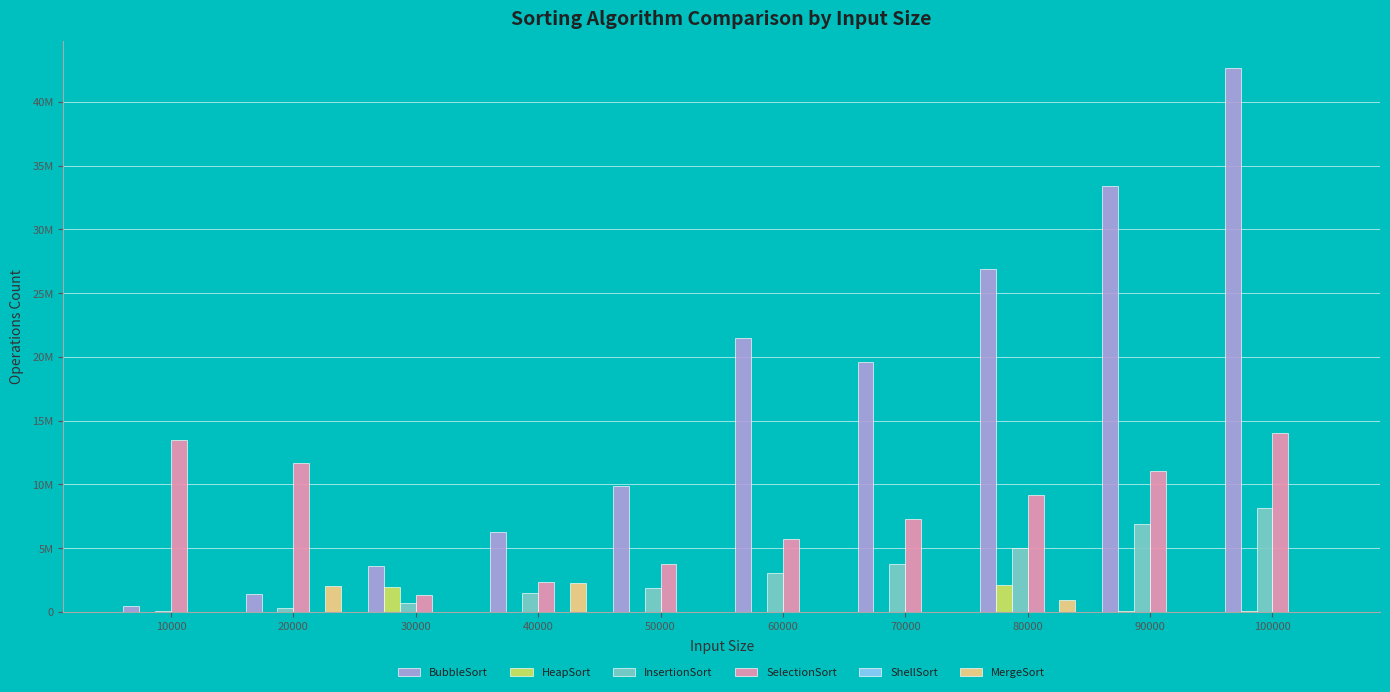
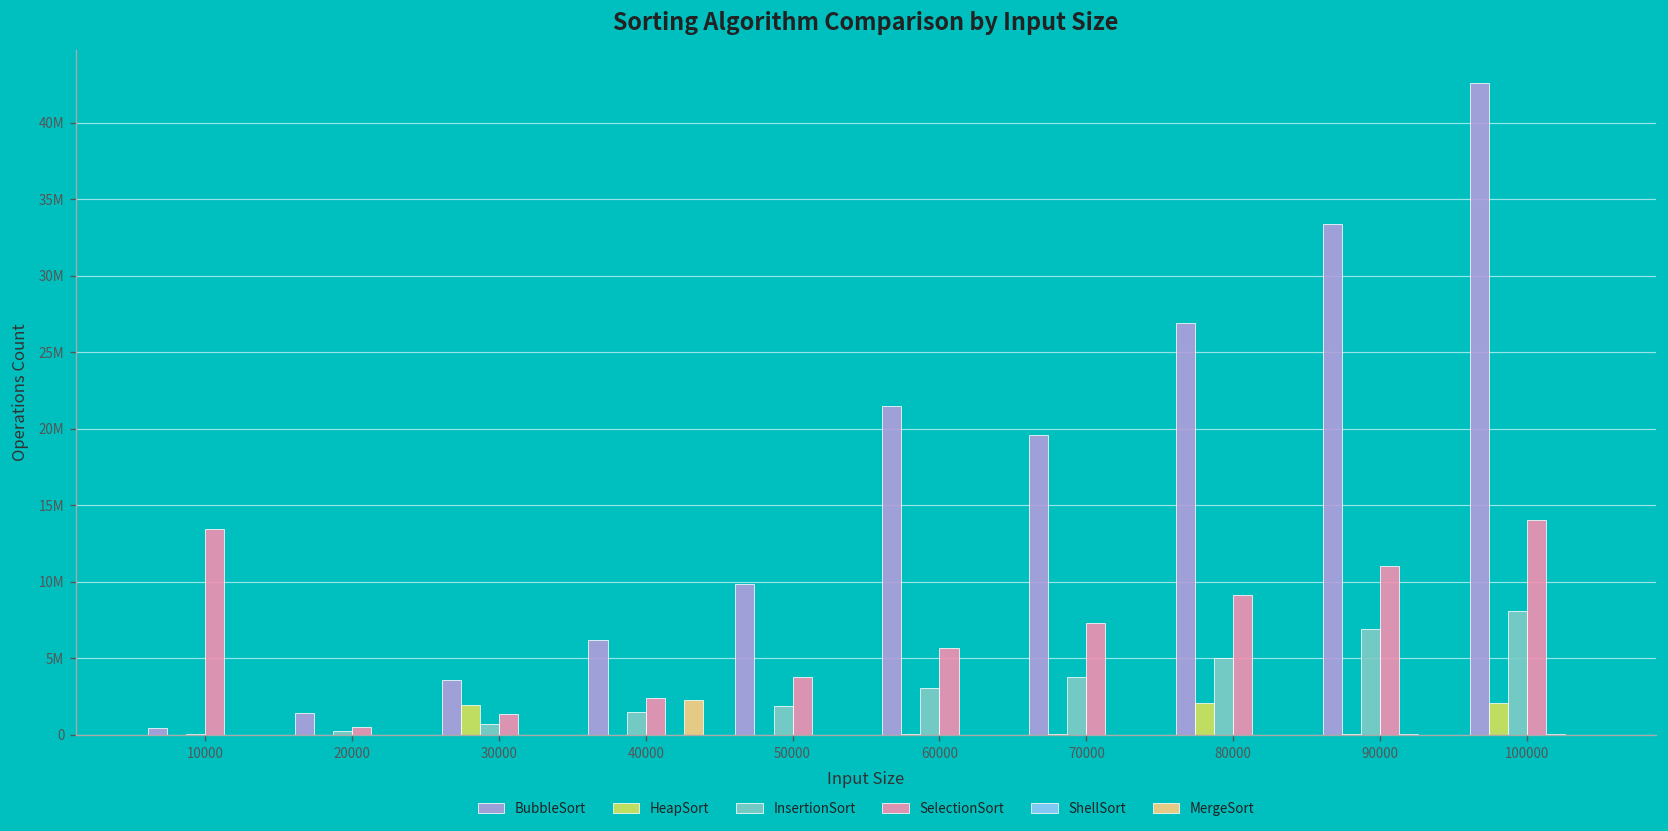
SelectionSort, 20000: 11700000 -> 500000
MergeSort, 20000: 2000000 -> 0
MergeSort, 80000: 900000 -> 0
HeapSort, 100000: 0 -> 2100000
